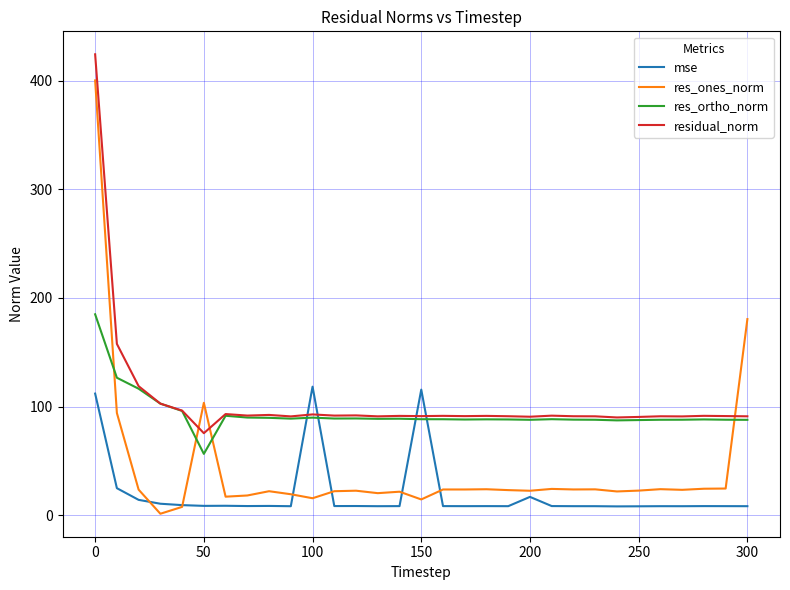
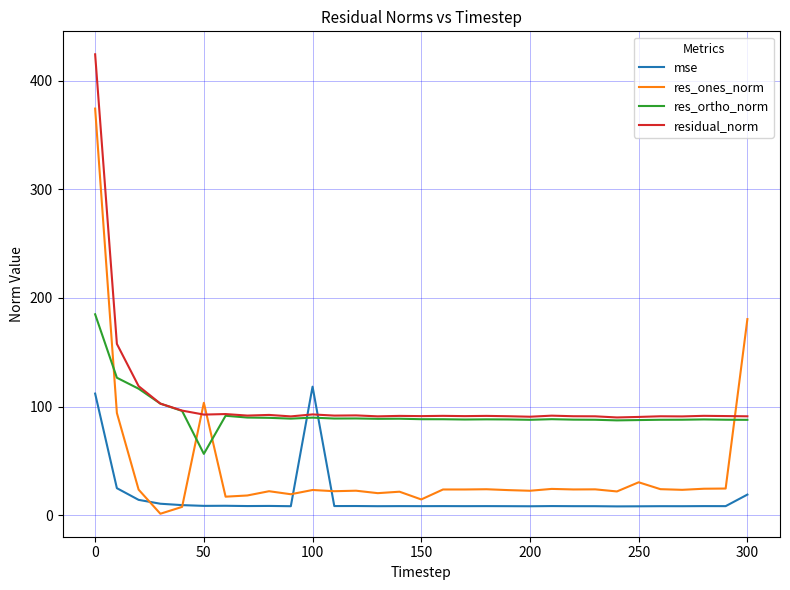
res_ones_norm, 0: 400 -> 374
residual_norm, 50: 75 -> 93
res_ones_norm, 100: 16 -> 23
mse, 150: 116 -> 8
mse, 200: 17 -> 8
res_ones_norm, 250: 23 -> 30
mse, 300: 8 -> 19
